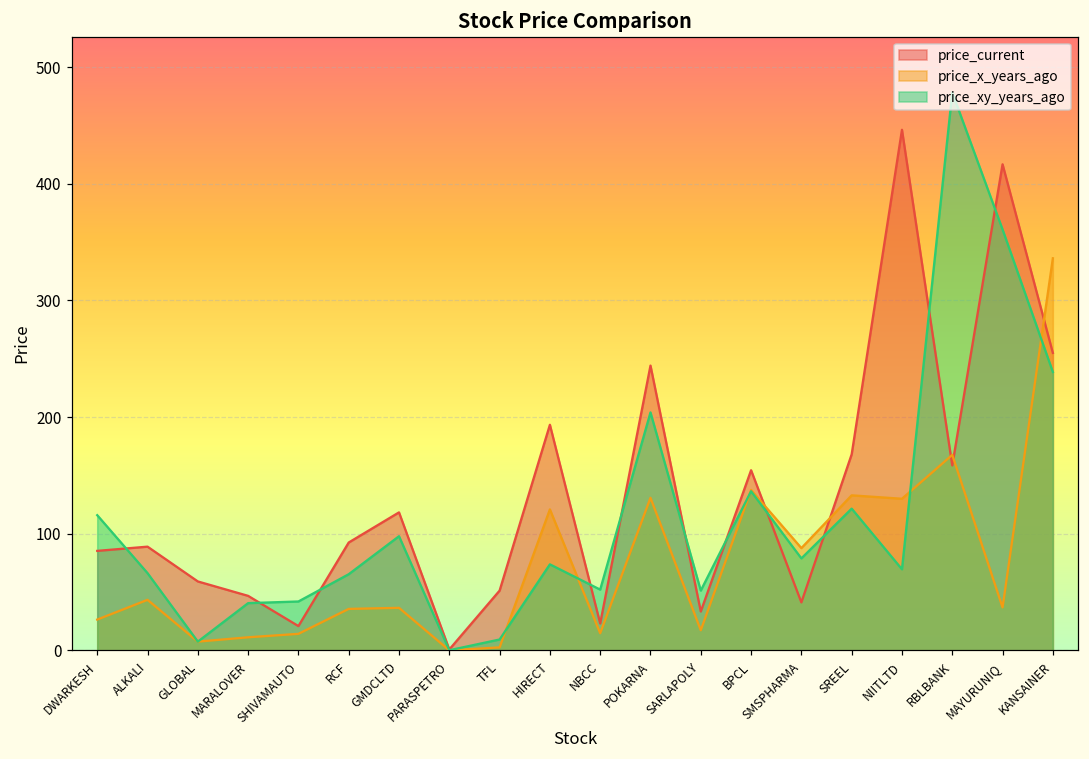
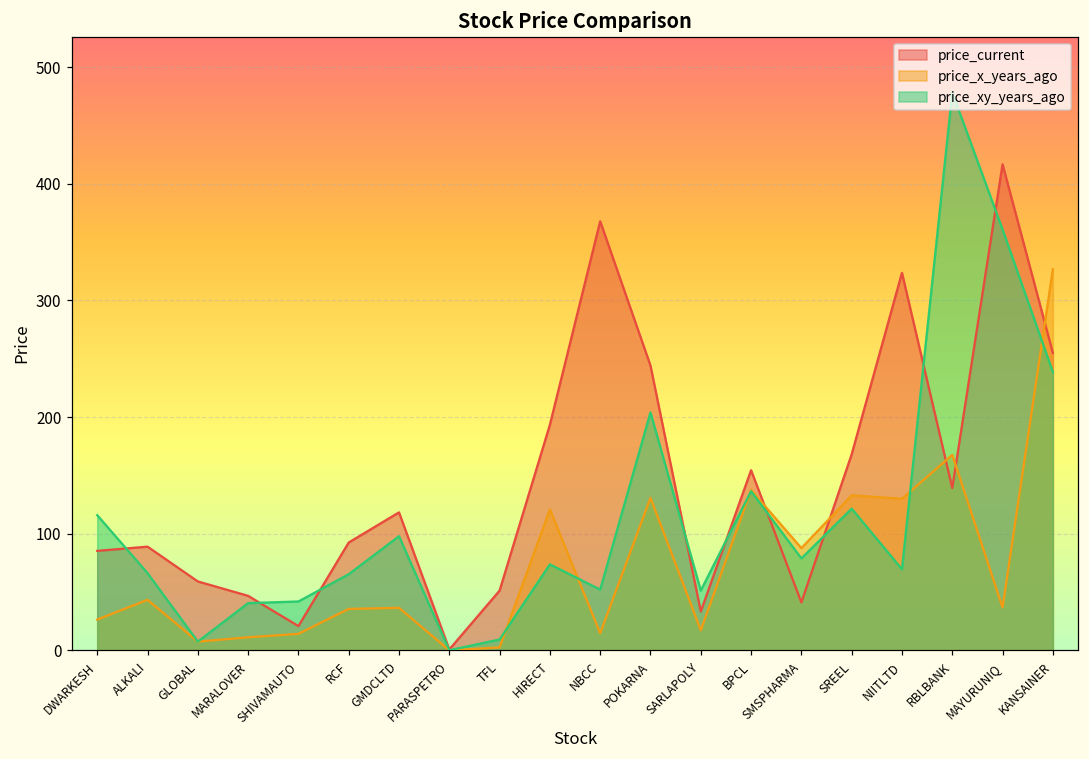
price_current, NBCC: 23 -> 368
price_current, NIITLTD: 446 -> 324
price_current, RBLBANK: 159 -> 139
price_x_years_ago, KANSAINER: 336 -> 327
